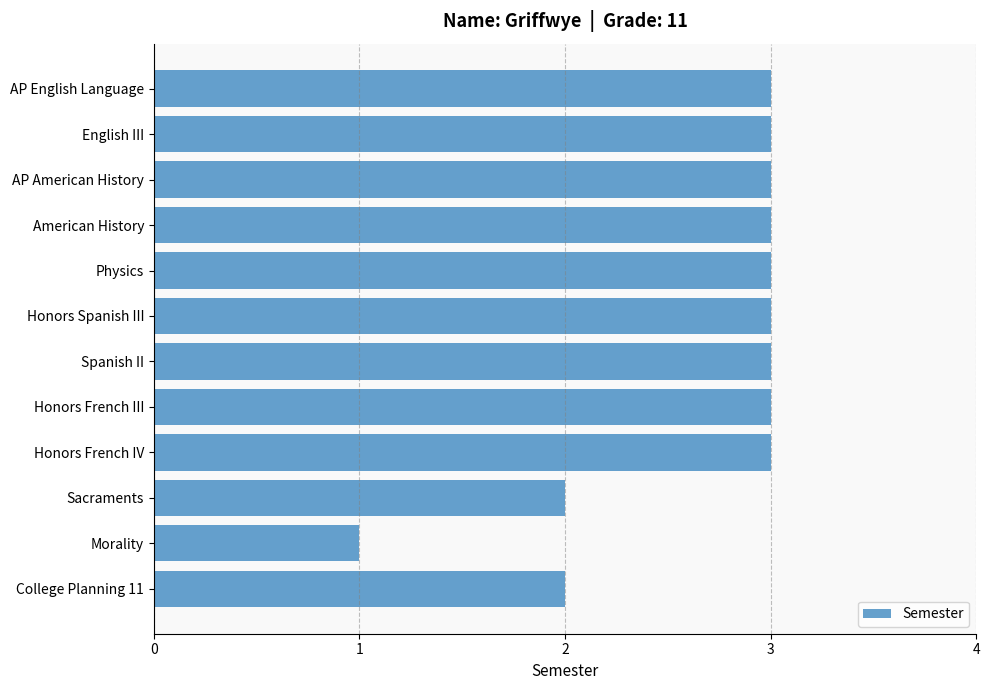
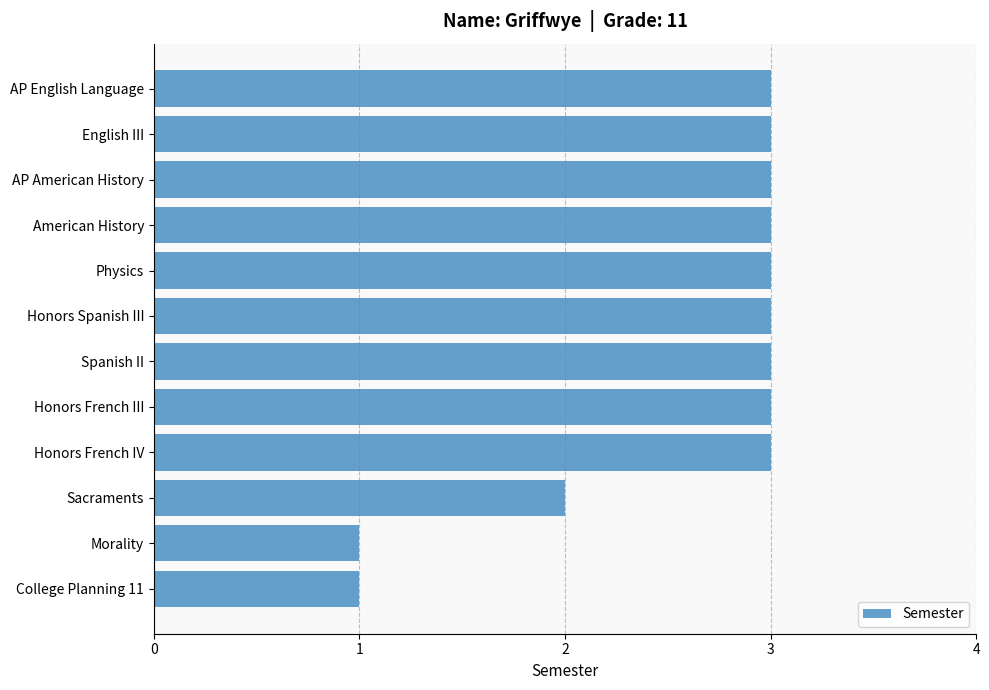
College Planning 11: 2 -> 1
